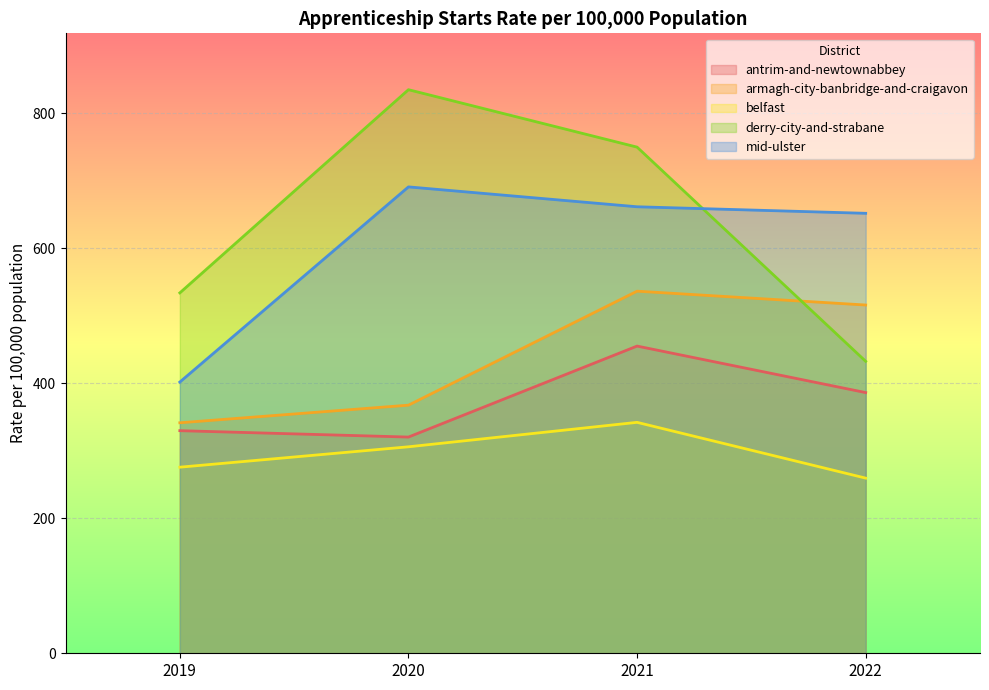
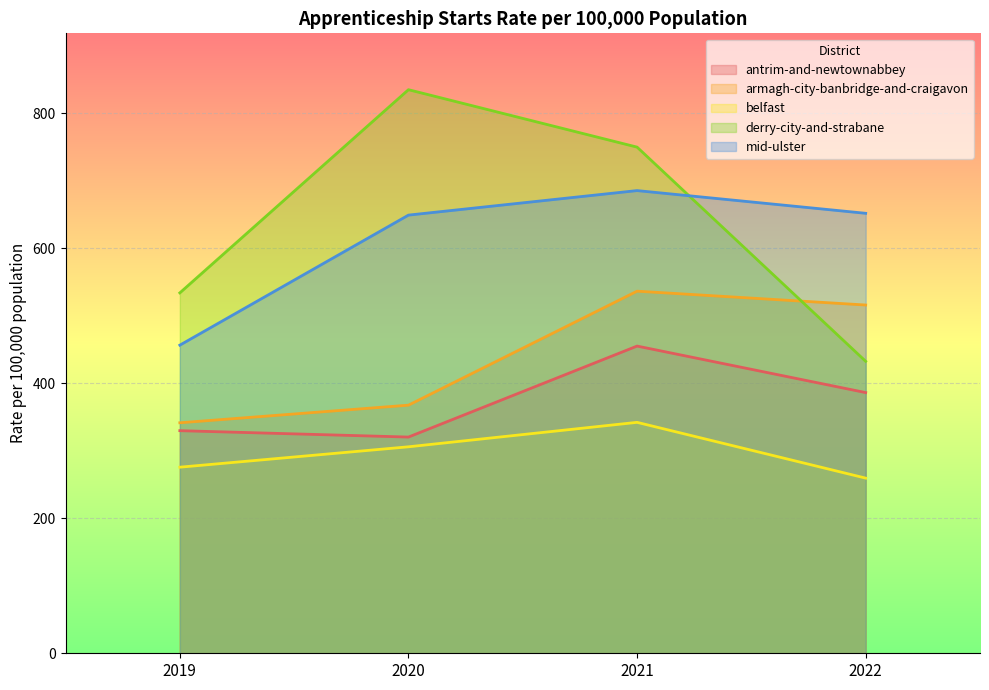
mid-ulster, 2019: 400 -> 460
mid-ulster, 2020: 690 -> 650
mid-ulster, 2021: 660 -> 690
